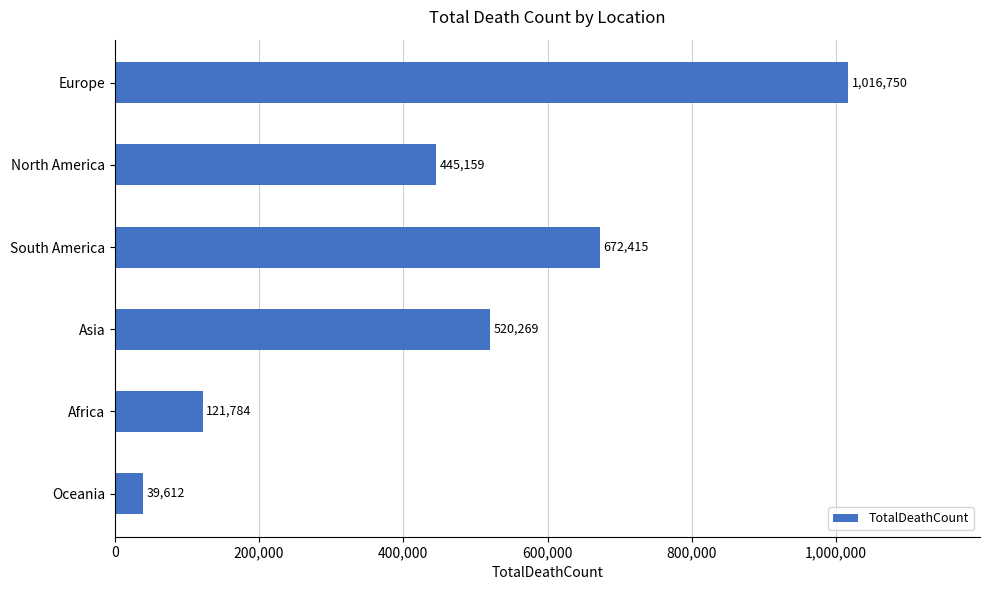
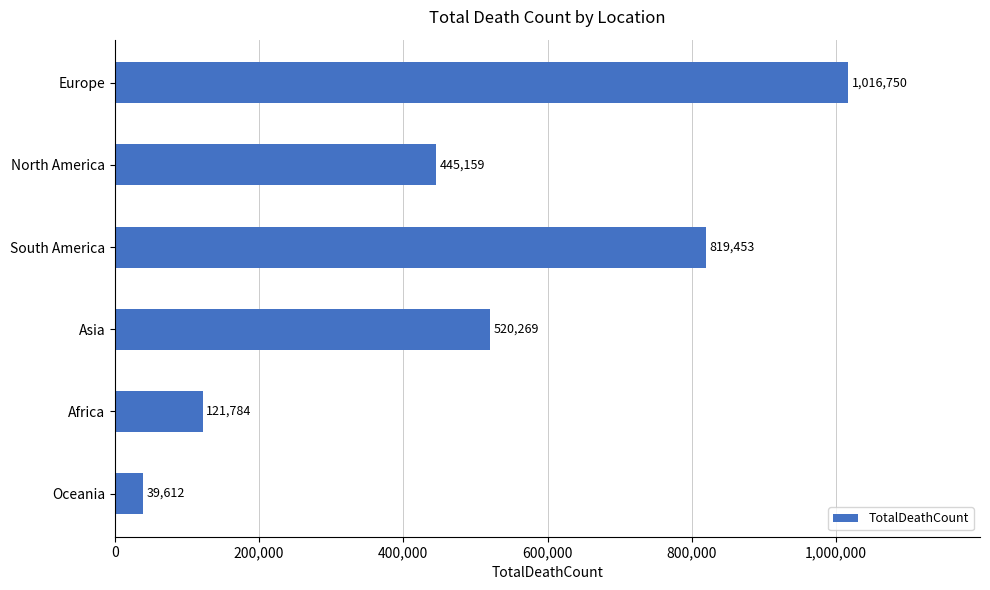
South America: 672,415 -> 819,453
